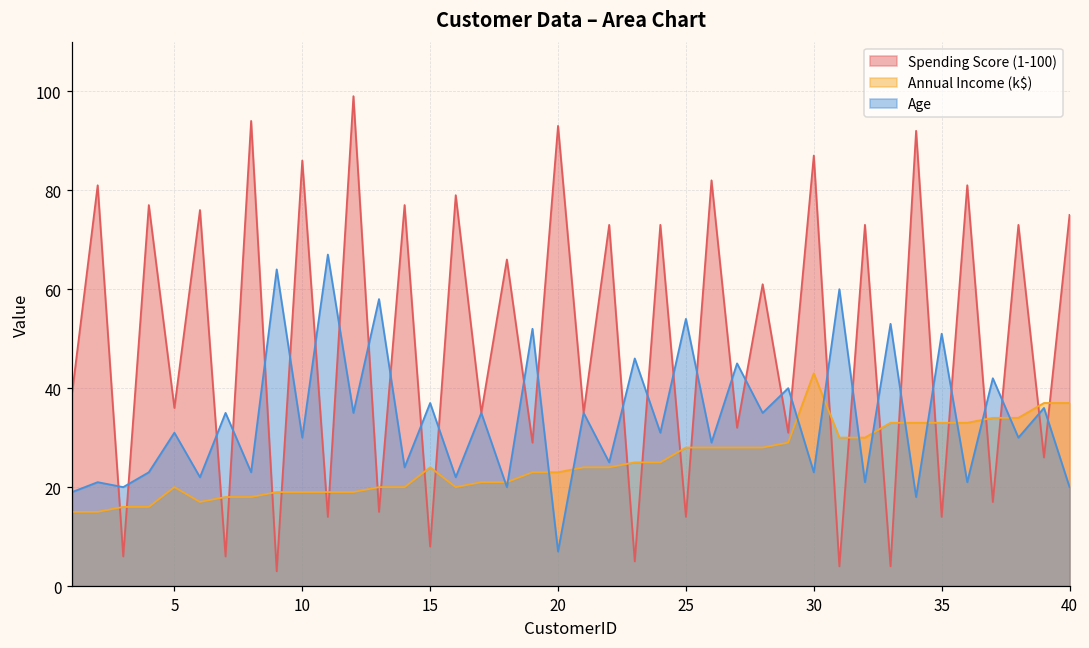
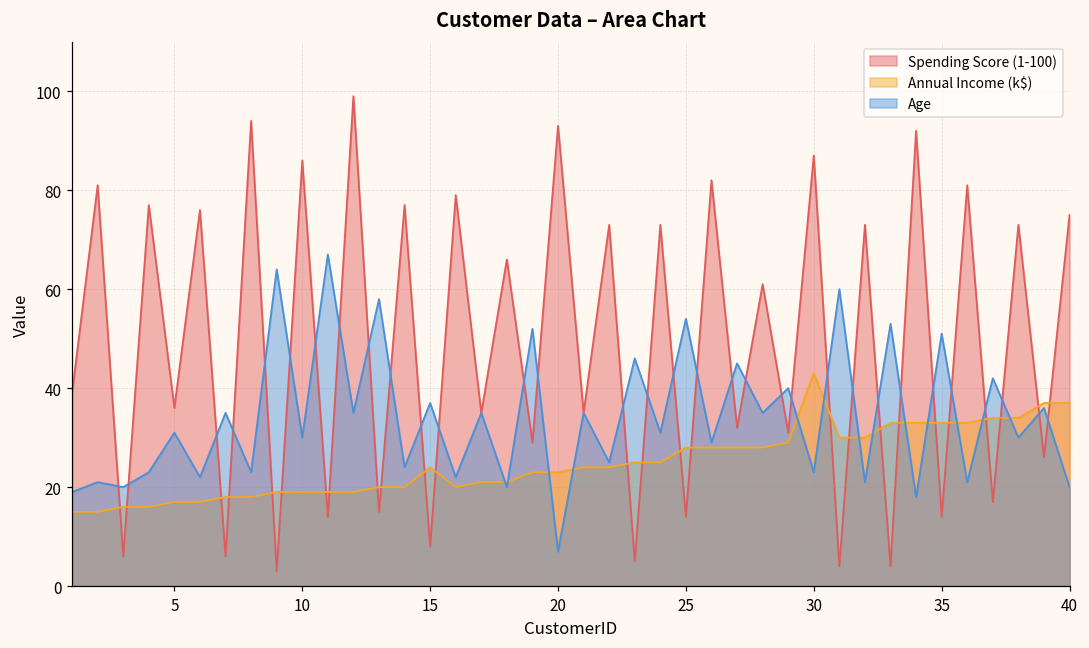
Annual Income (k$), 5: 20 -> 17
